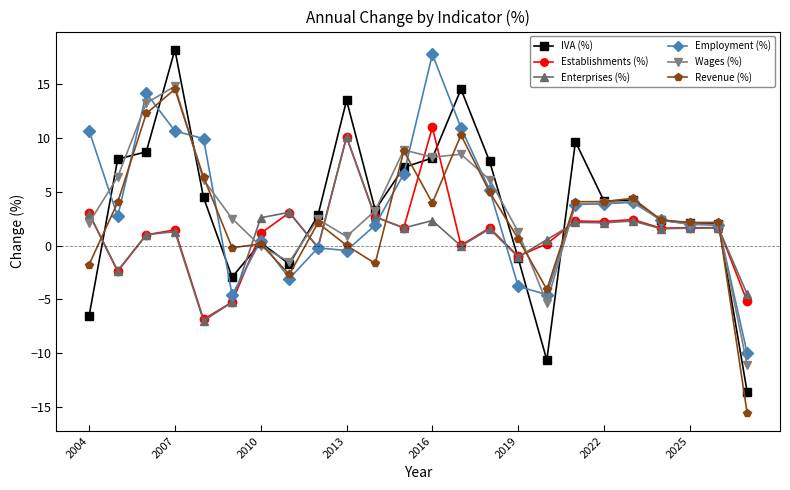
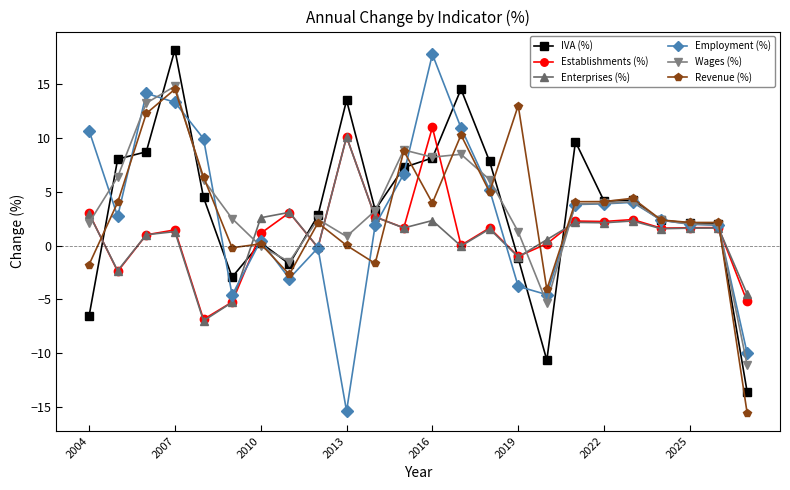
Employment (%), 2007: 10.7 -> 13.3
Employment (%), 2013: -0.5 -> -15.4
Revenue (%), 2019: 0.7 -> 13.0
